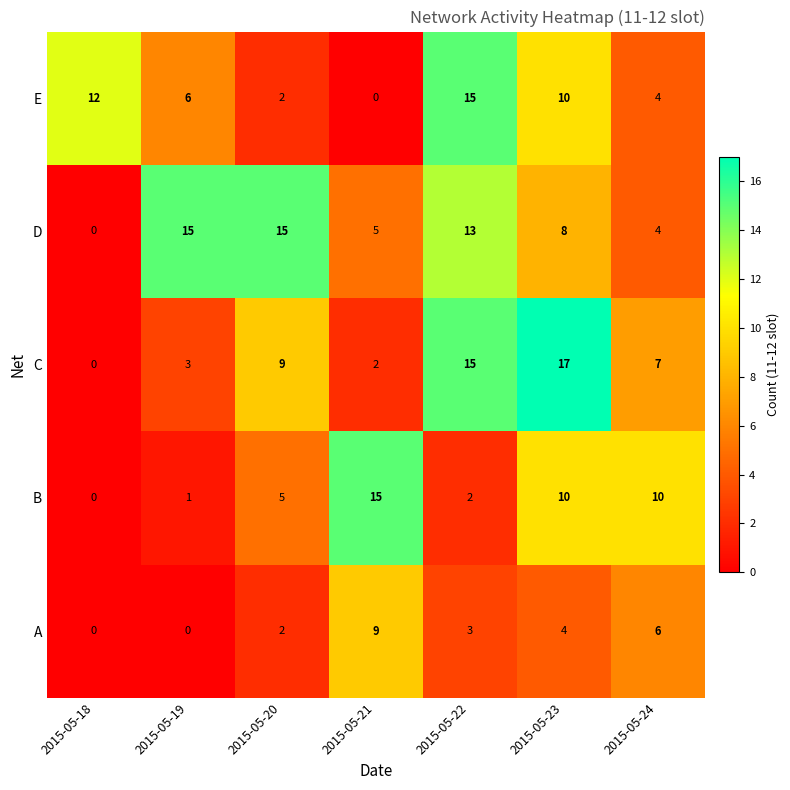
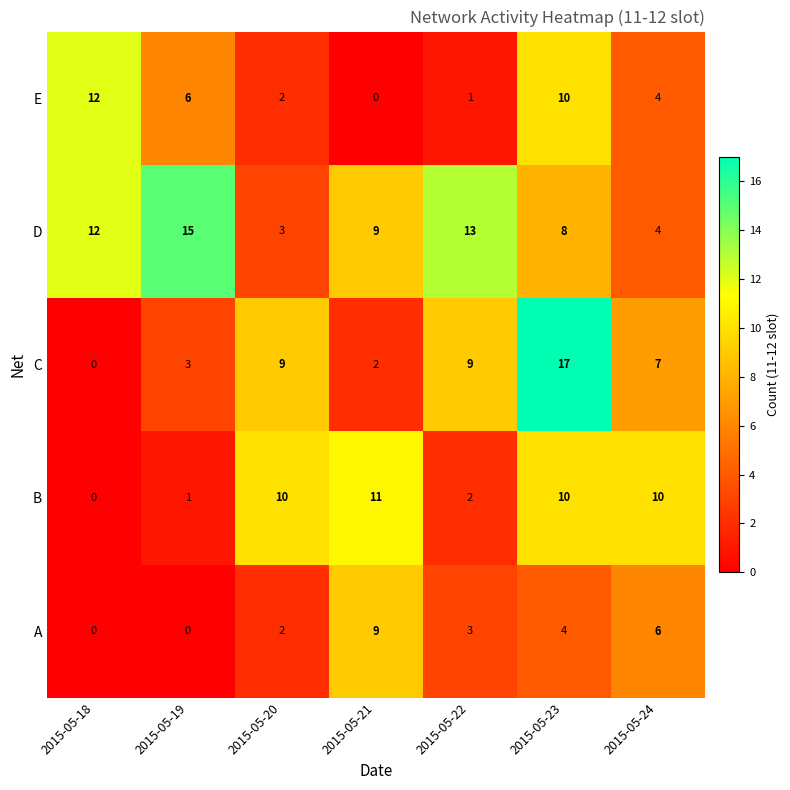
E, 2015-05-22: 15 -> 1
D, 2015-05-18: 0 -> 12
D, 2015-05-20: 15 -> 3
D, 2015-05-21: 5 -> 9
C, 2015-05-22: 15 -> 9
B, 2015-05-20: 5 -> 10
B, 2015-05-21: 15 -> 11
